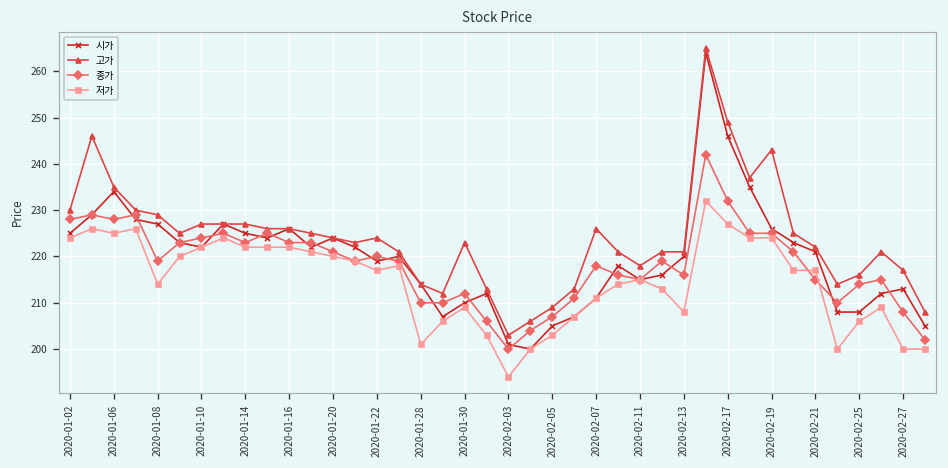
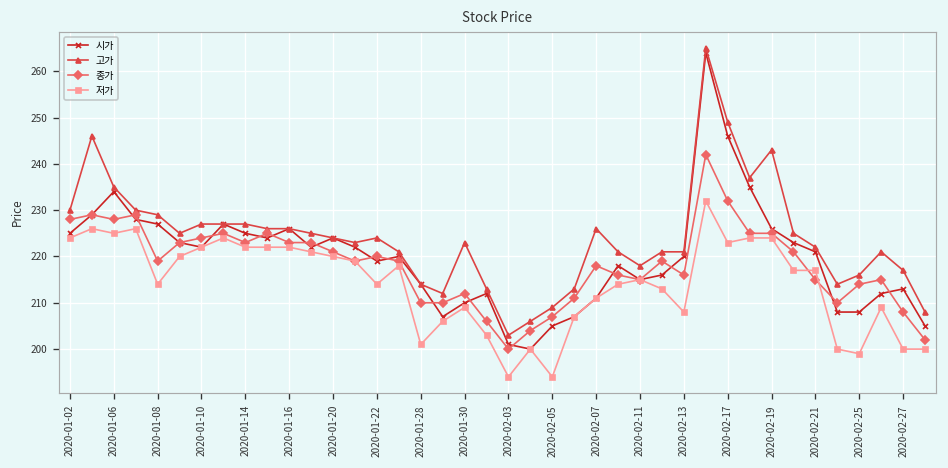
저가, 2020-01-22: 217 -> 214
저가, 2020-02-05: 203 -> 194
저가, 2020-02-17: 227 -> 223
저가, 2020-02-25: 206 -> 199
